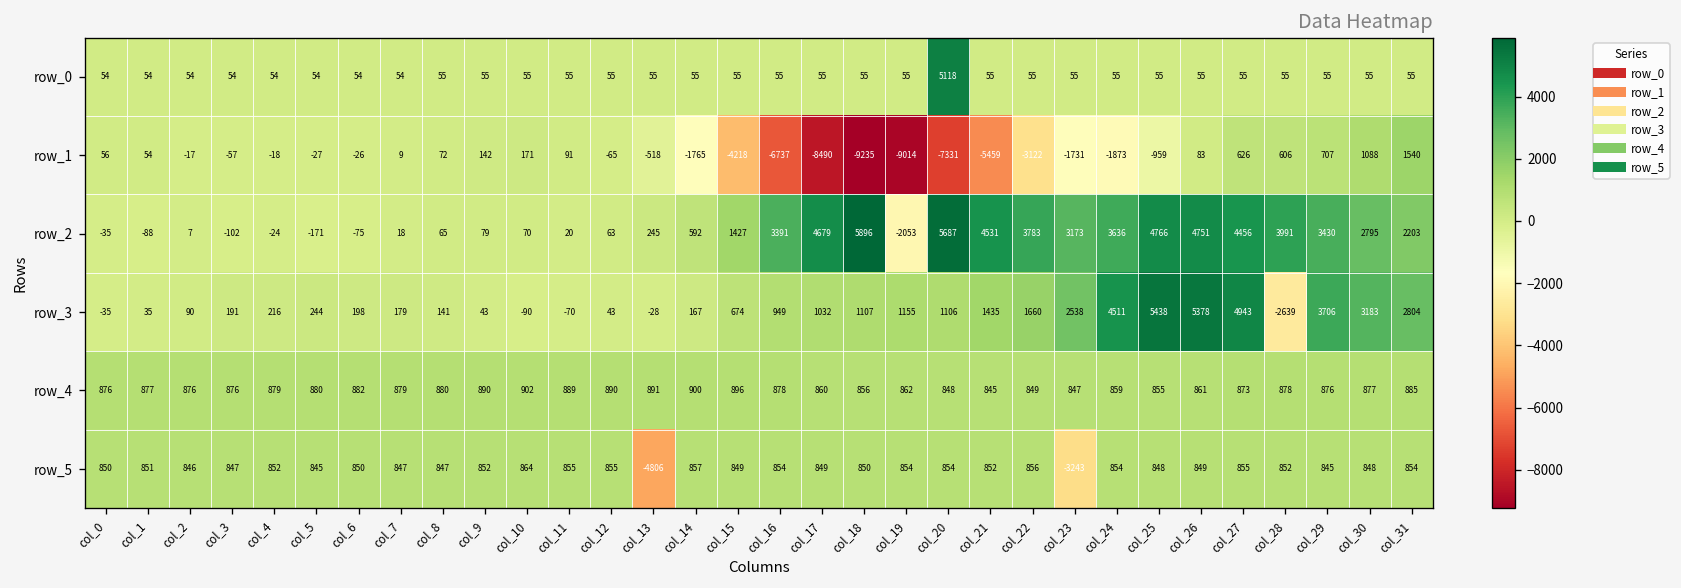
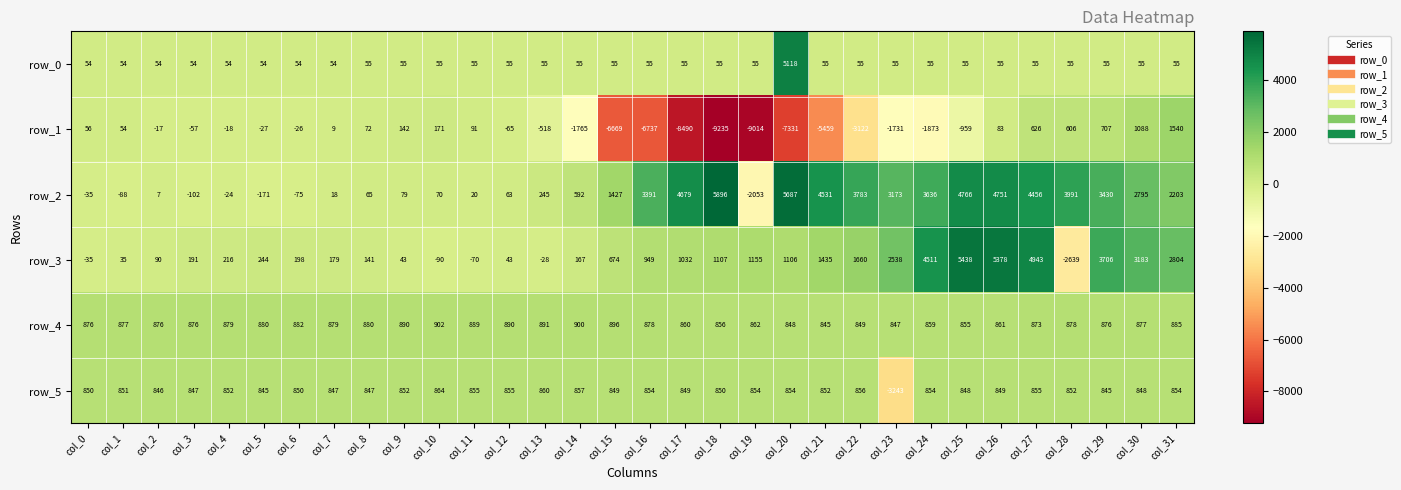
row_1, col_15: -4218 -> -6669
row_5, col_13: -4806 -> 860
